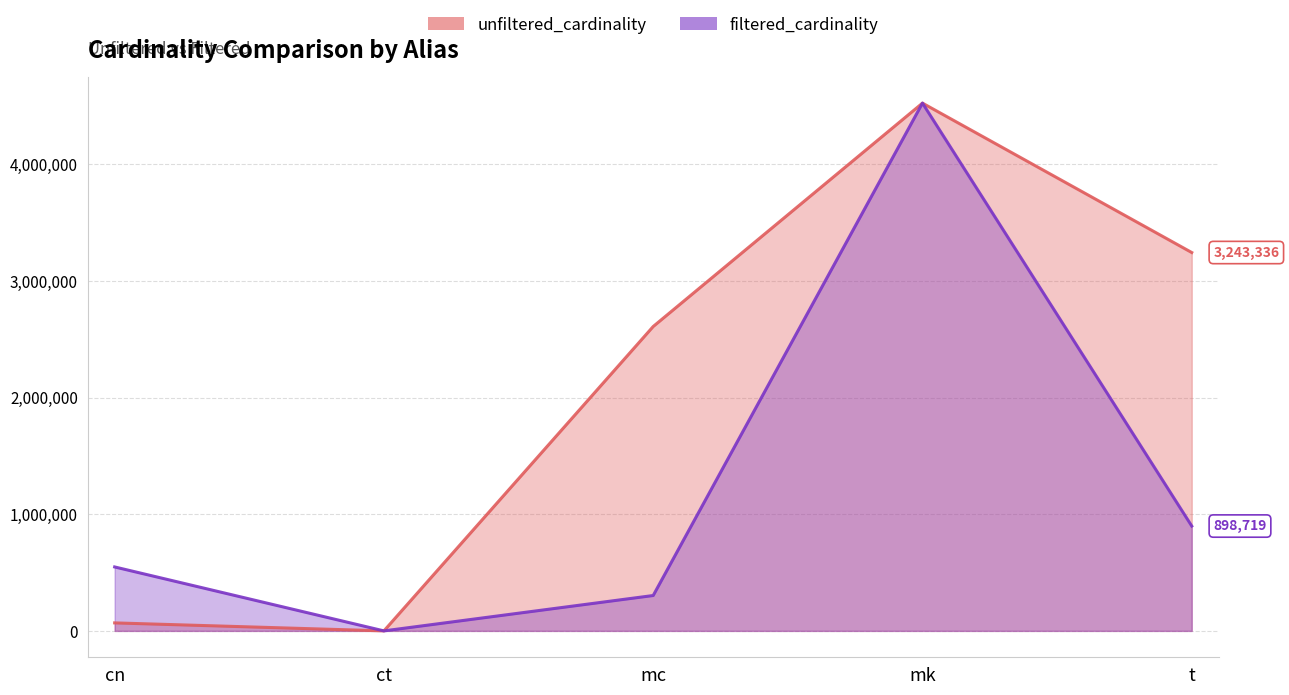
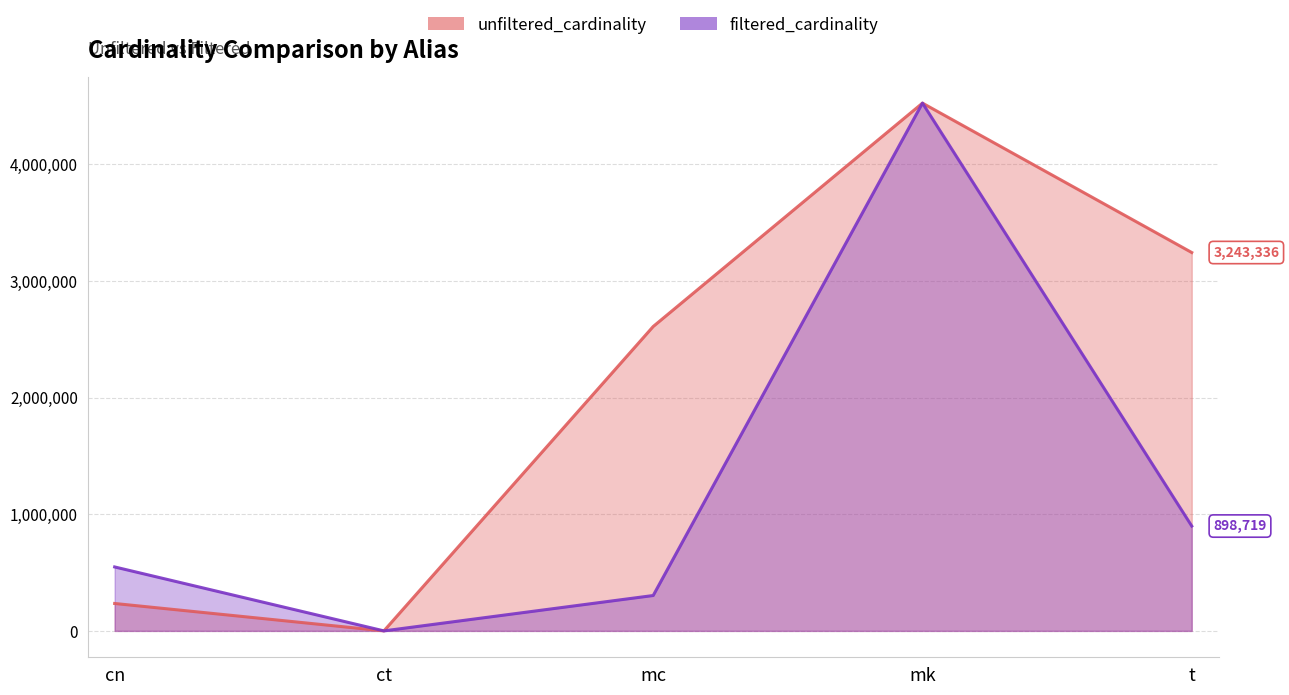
unfiltered_cardinality, cn: 70,000 -> 230,000
